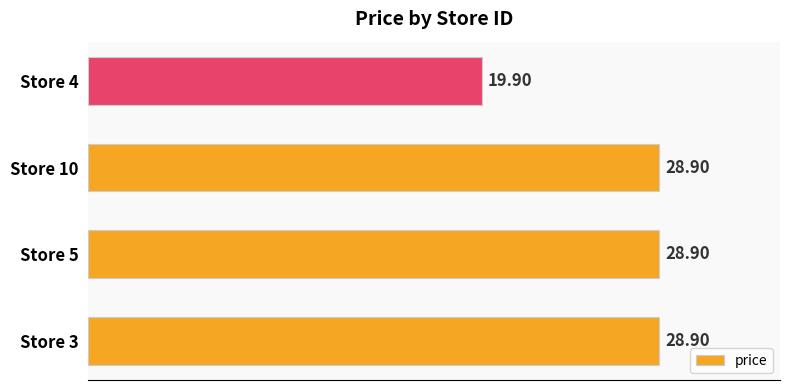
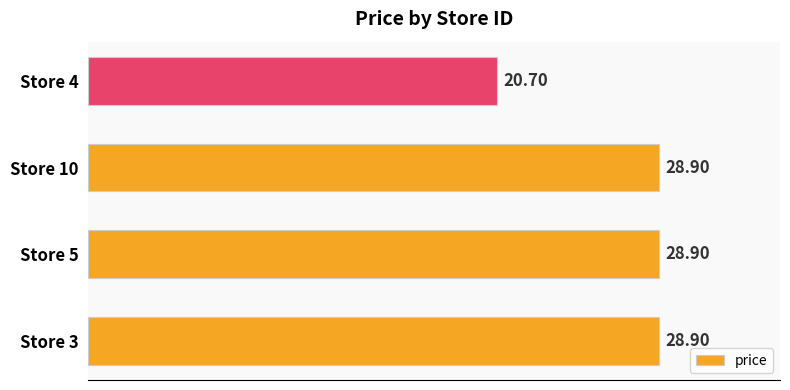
Store 4: 19.90 -> 20.70
